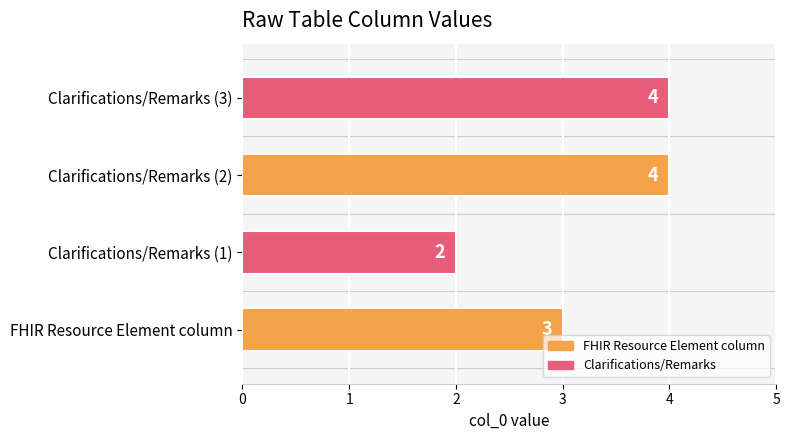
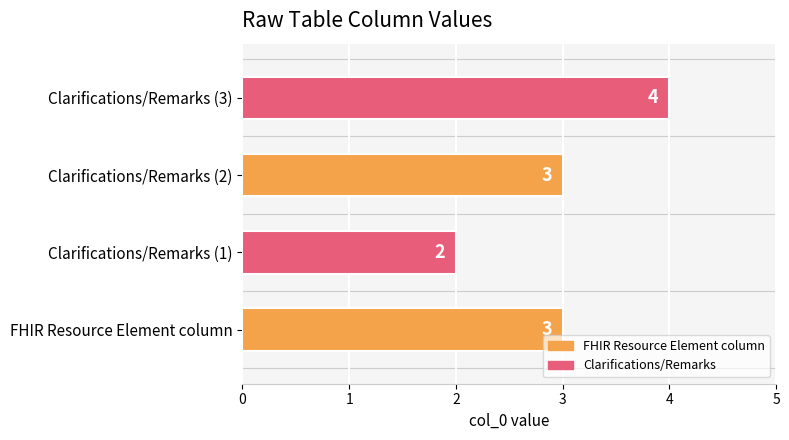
Clarifications/Remarks (2): 4 -> 3
